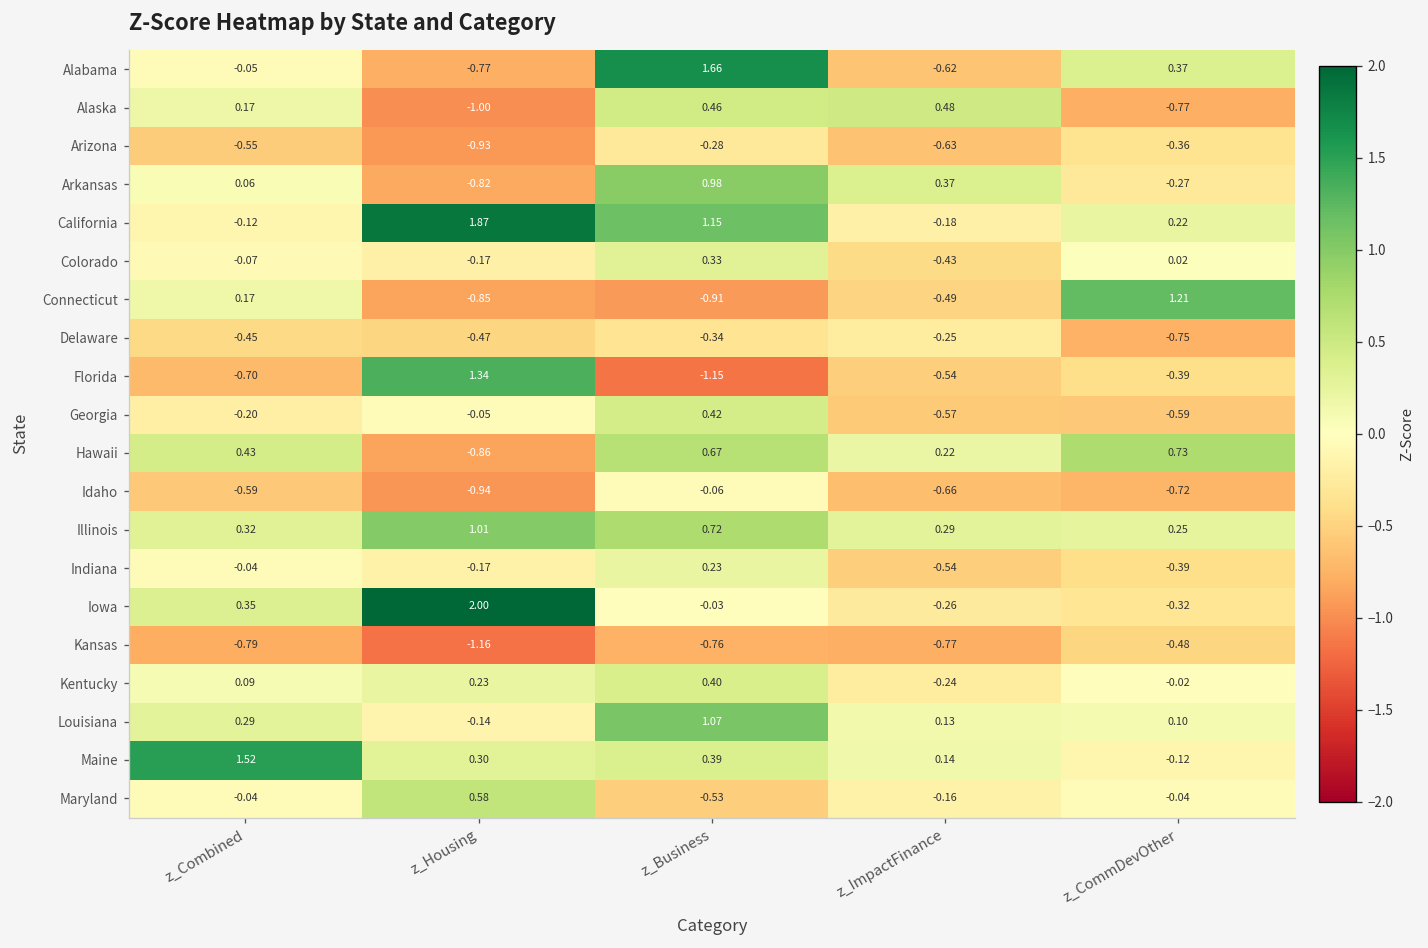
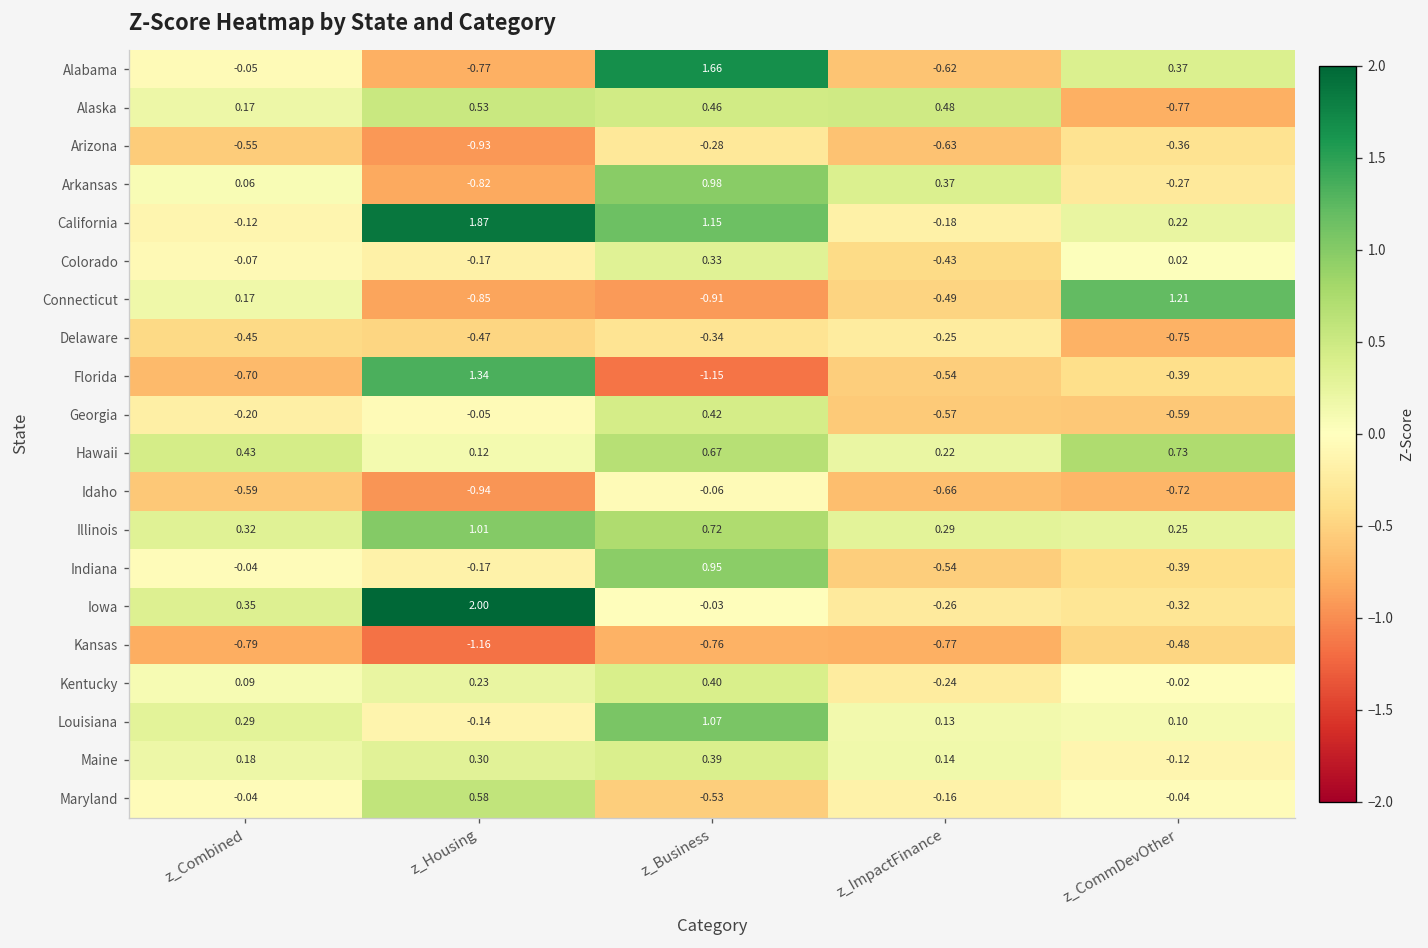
Alaska, z_Housing: -1.00 -> 0.53
Hawaii, z_Housing: -0.86 -> 0.12
Indiana, z_Business: 0.23 -> 0.95
Maine, z_Combined: 1.52 -> 0.18
